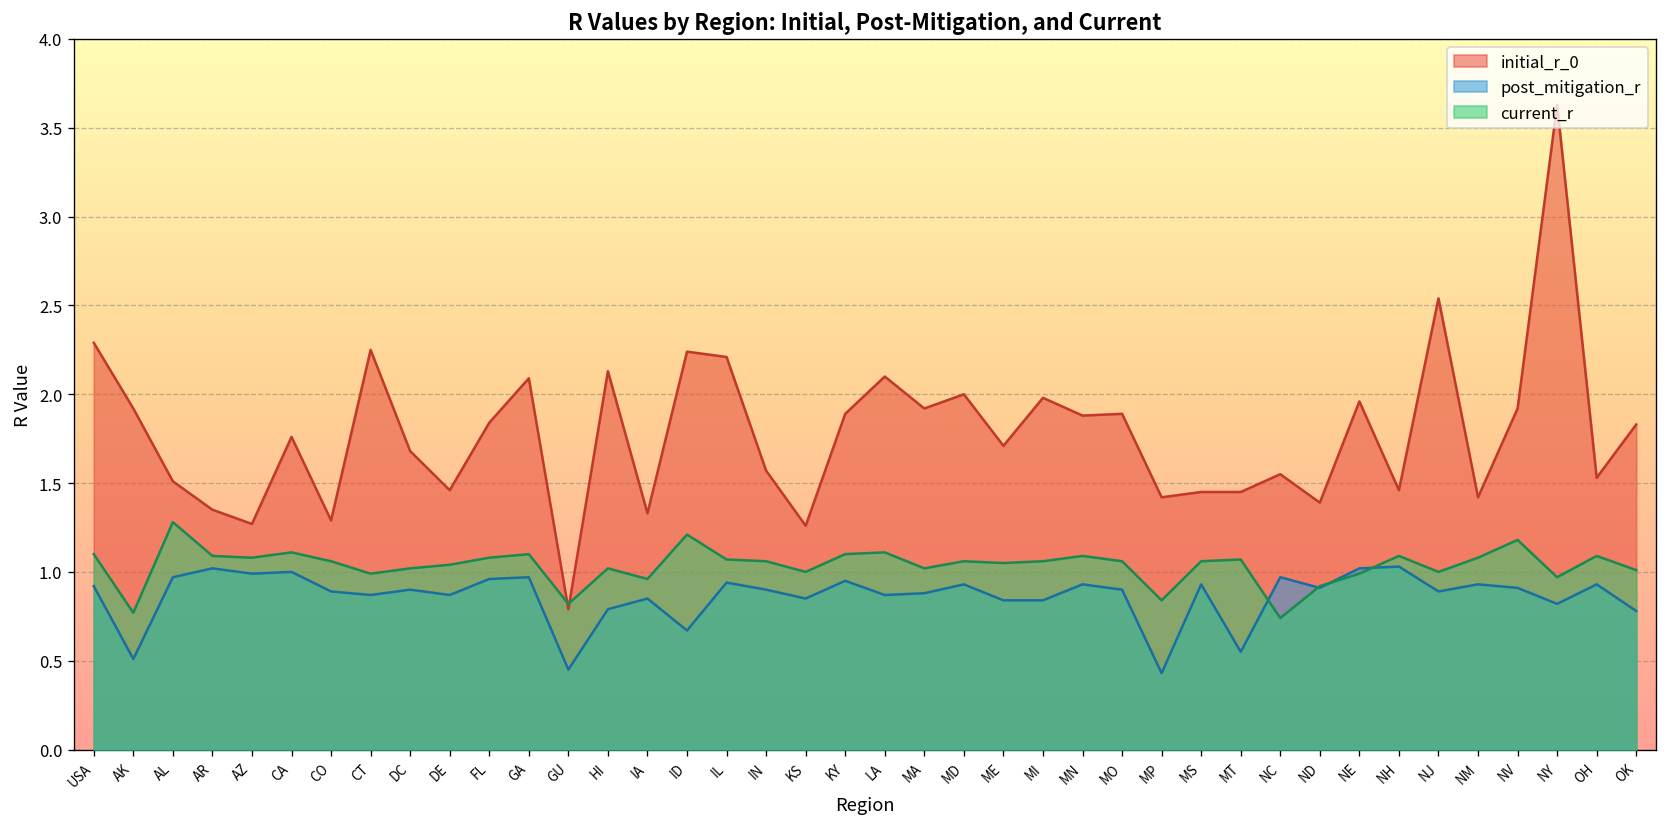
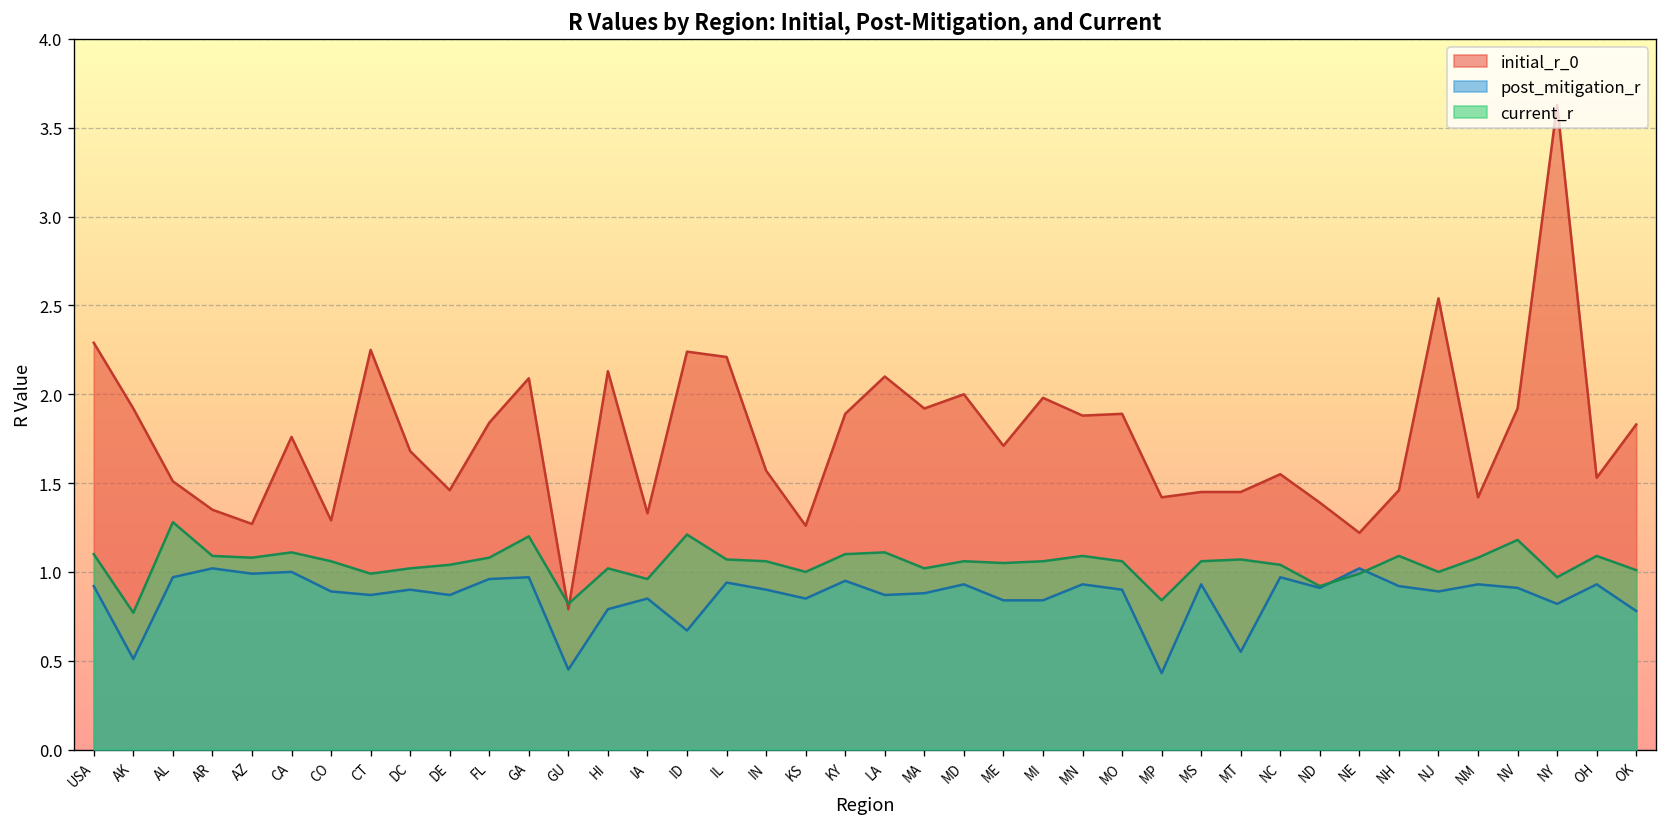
current_r, GA: 1.1 -> 1.2
current_r, NC: 0.74 -> 1.04
initial_r_0, NE: 1.96 -> 1.22
post_mitigation_r, NH: 1.03 -> 0.92
